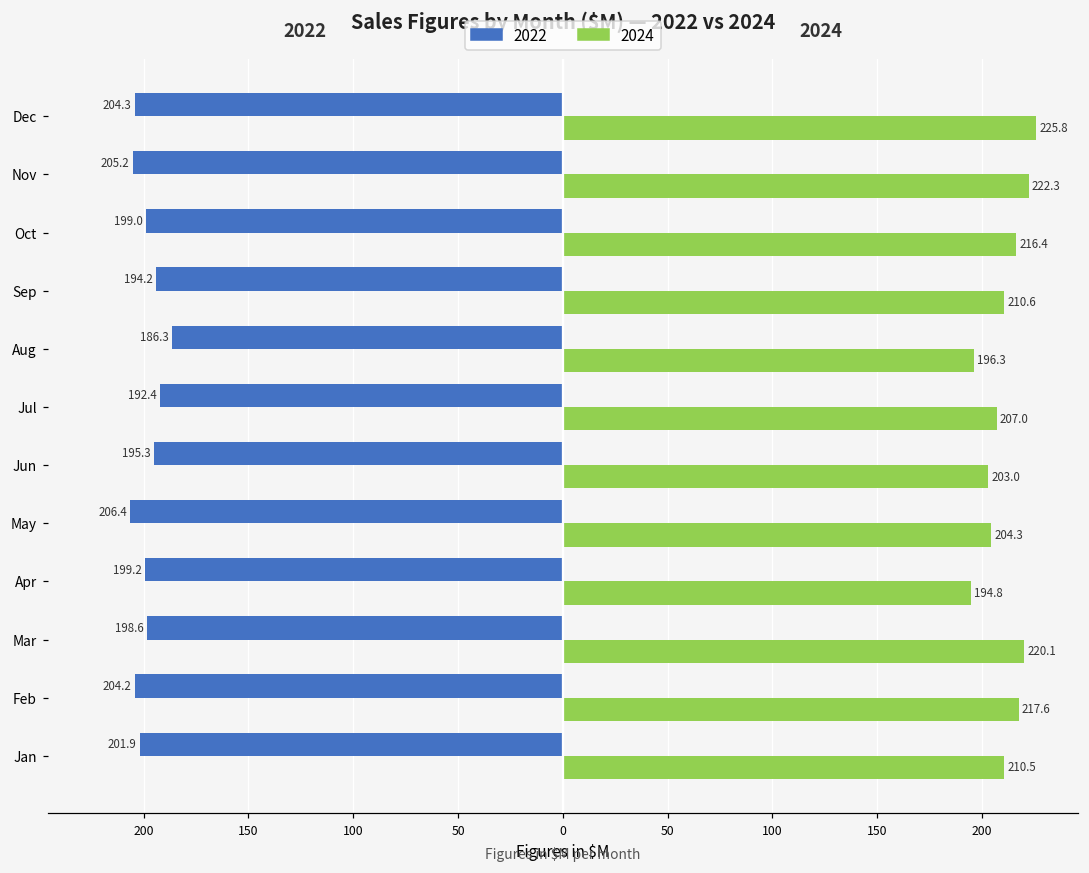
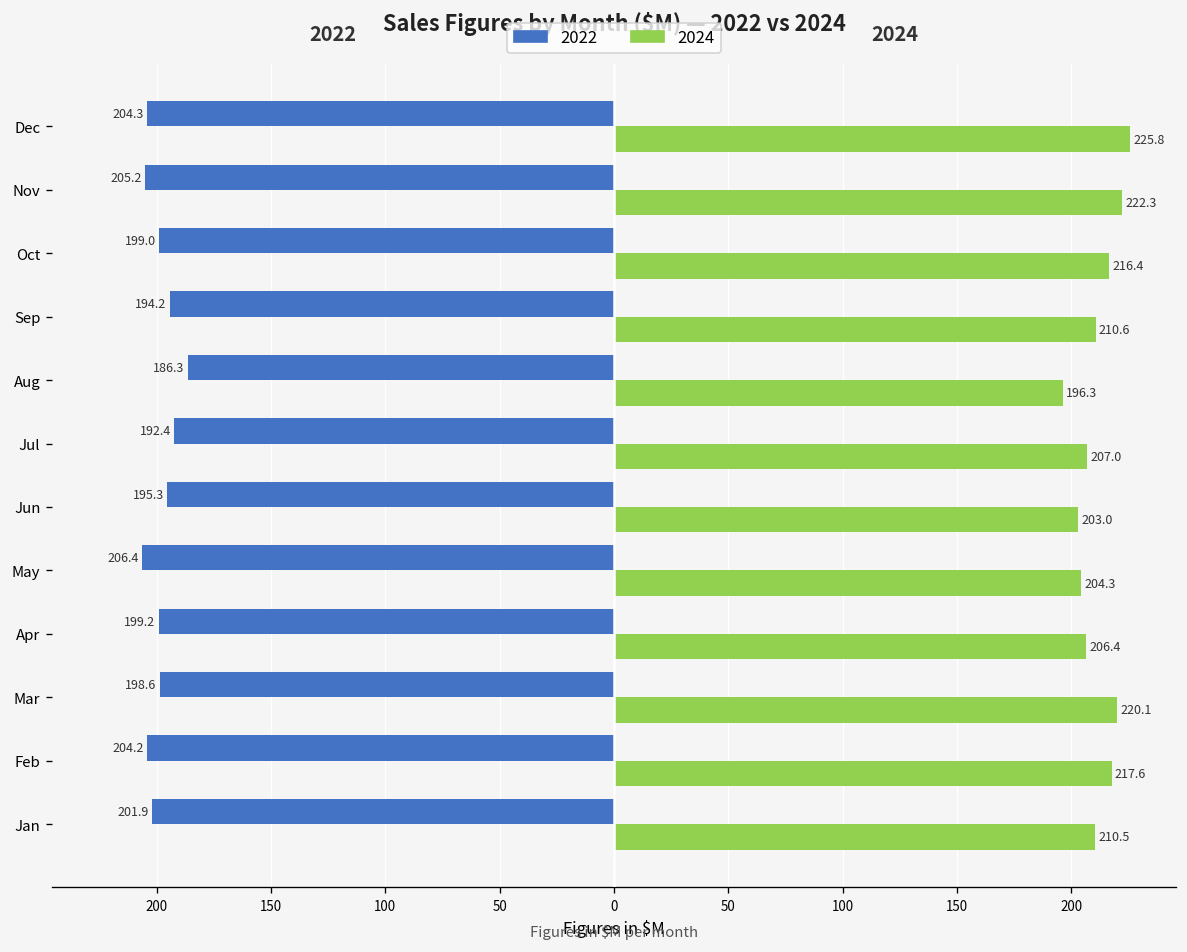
2024, Apr: 194.8 -> 206.4
